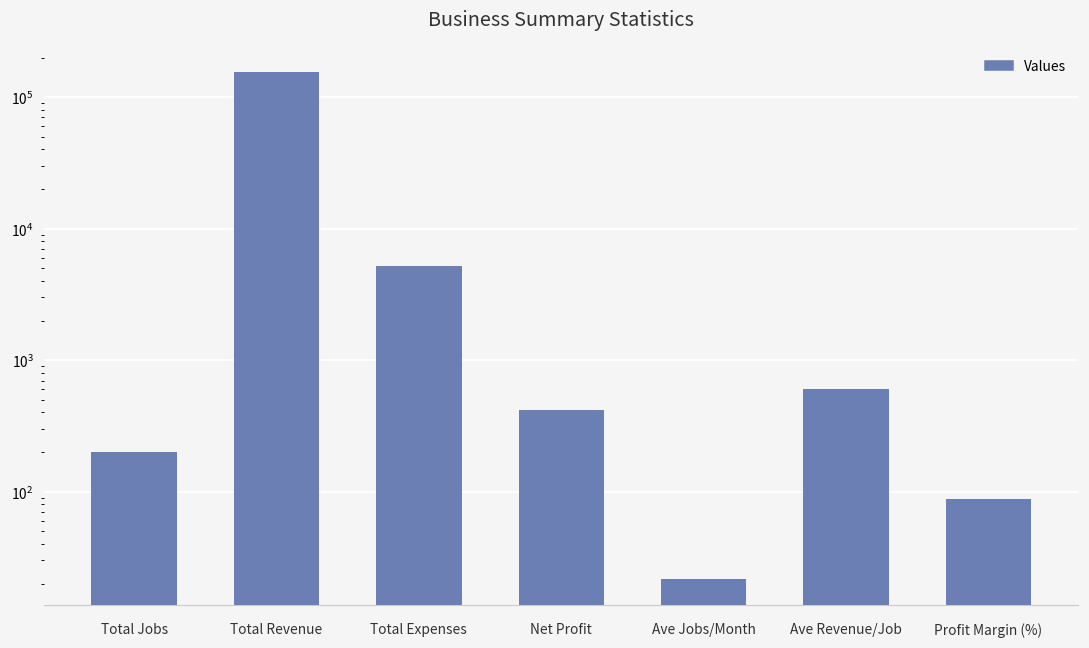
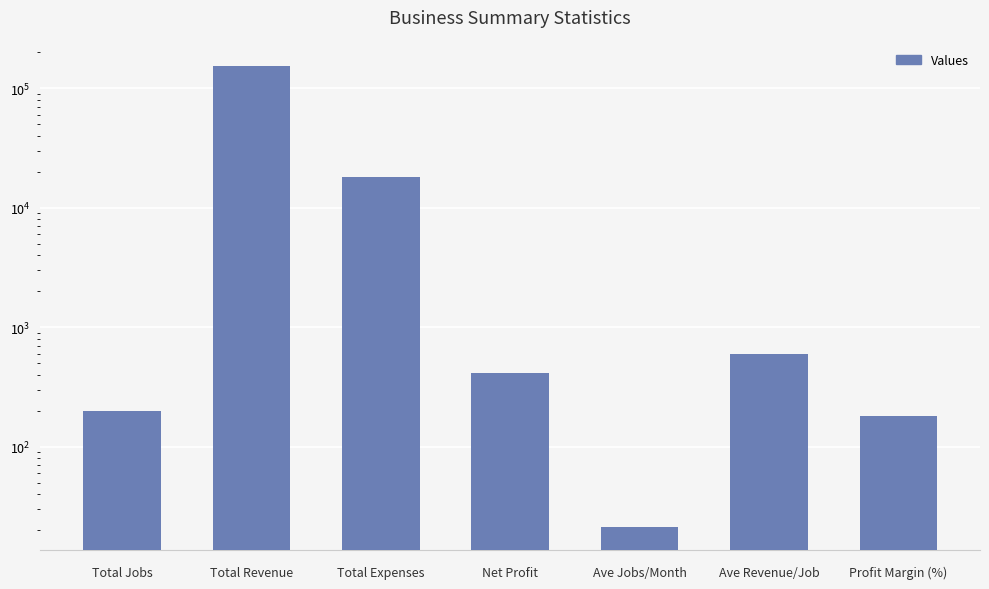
Total Expenses: 5000 -> 18000
Profit Margin (%): 90 -> 180
